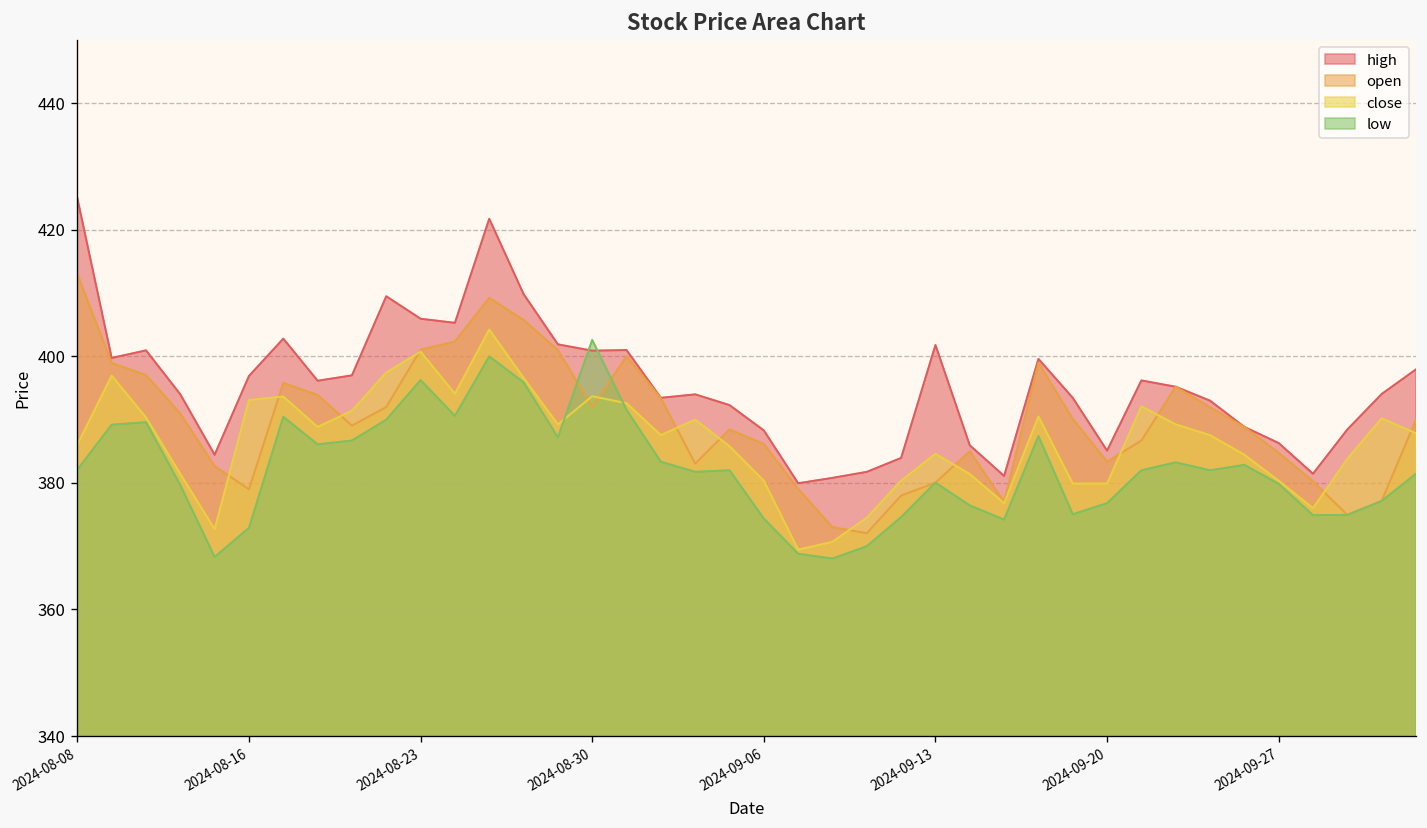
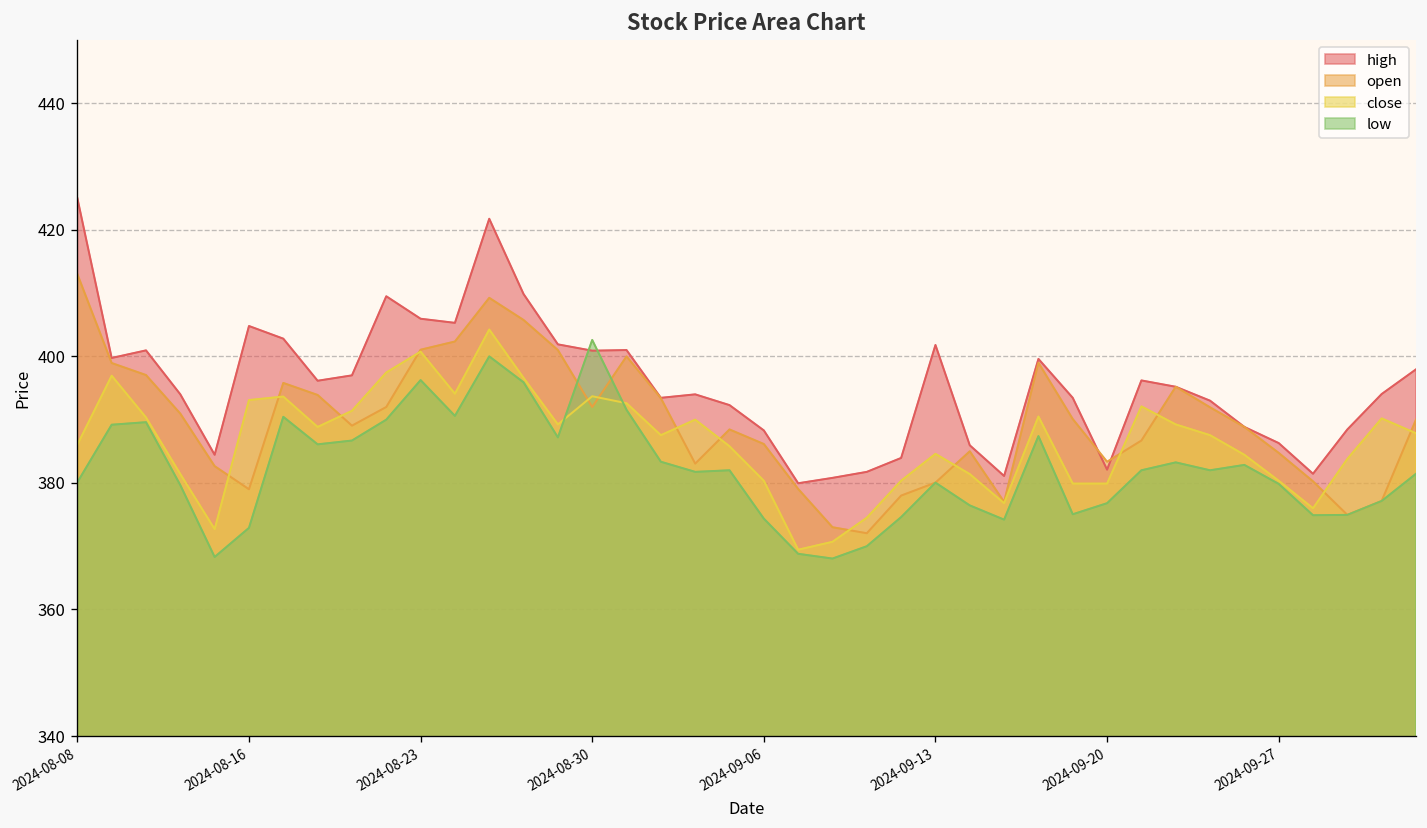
low, 2024-08-08: 382 -> 380
high, 2024-08-16: 397 -> 405
high, 2024-09-20: 385 -> 382
